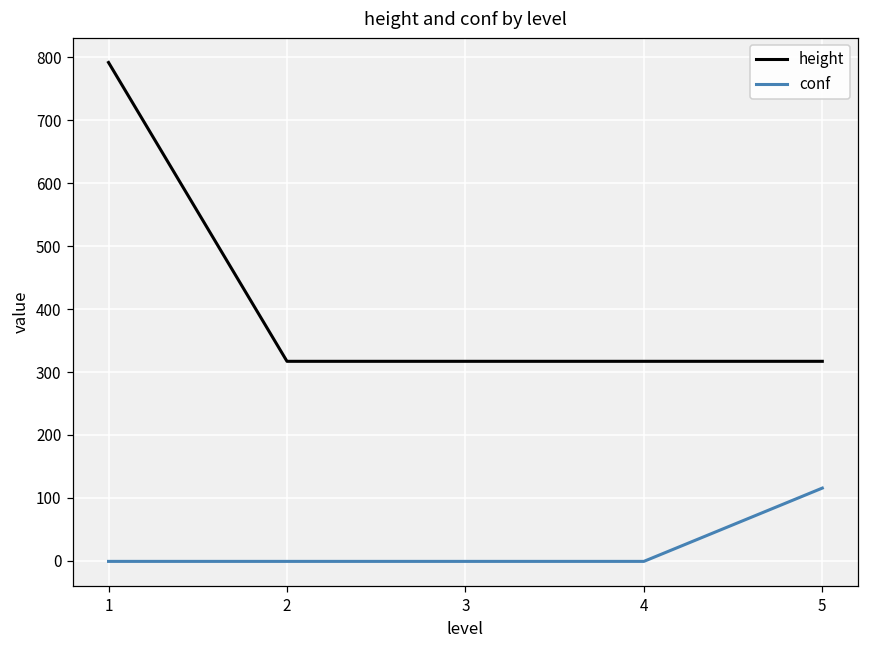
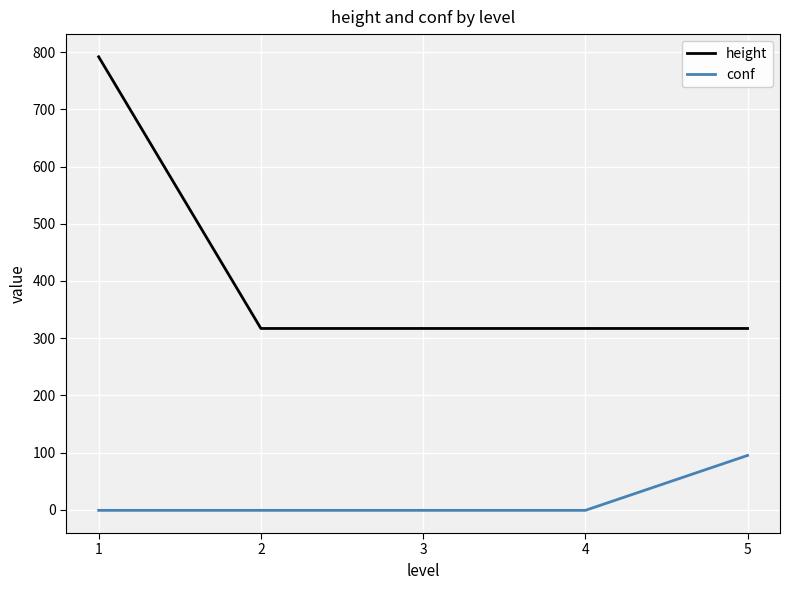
conf, 5: 120 -> 100
